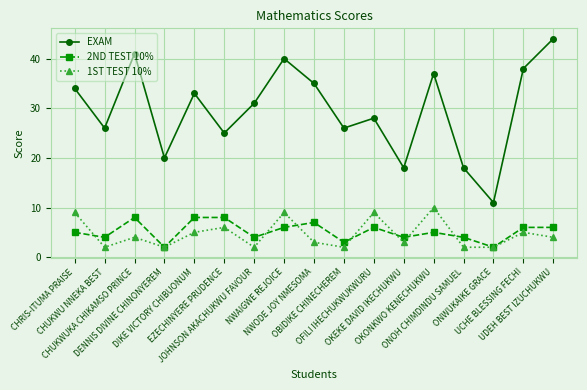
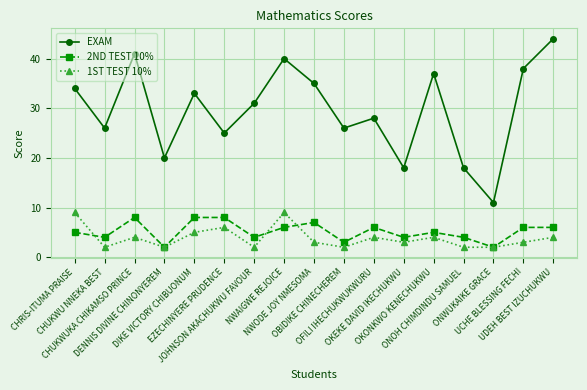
1ST TEST 10%, OFILI IHECHUKWUKWURU: 9 -> 4
1ST TEST 10%, OKONKWO KENECHUKWU: 10 -> 4
1ST TEST 10%, UCHE BLESSING FECHI: 5 -> 3
